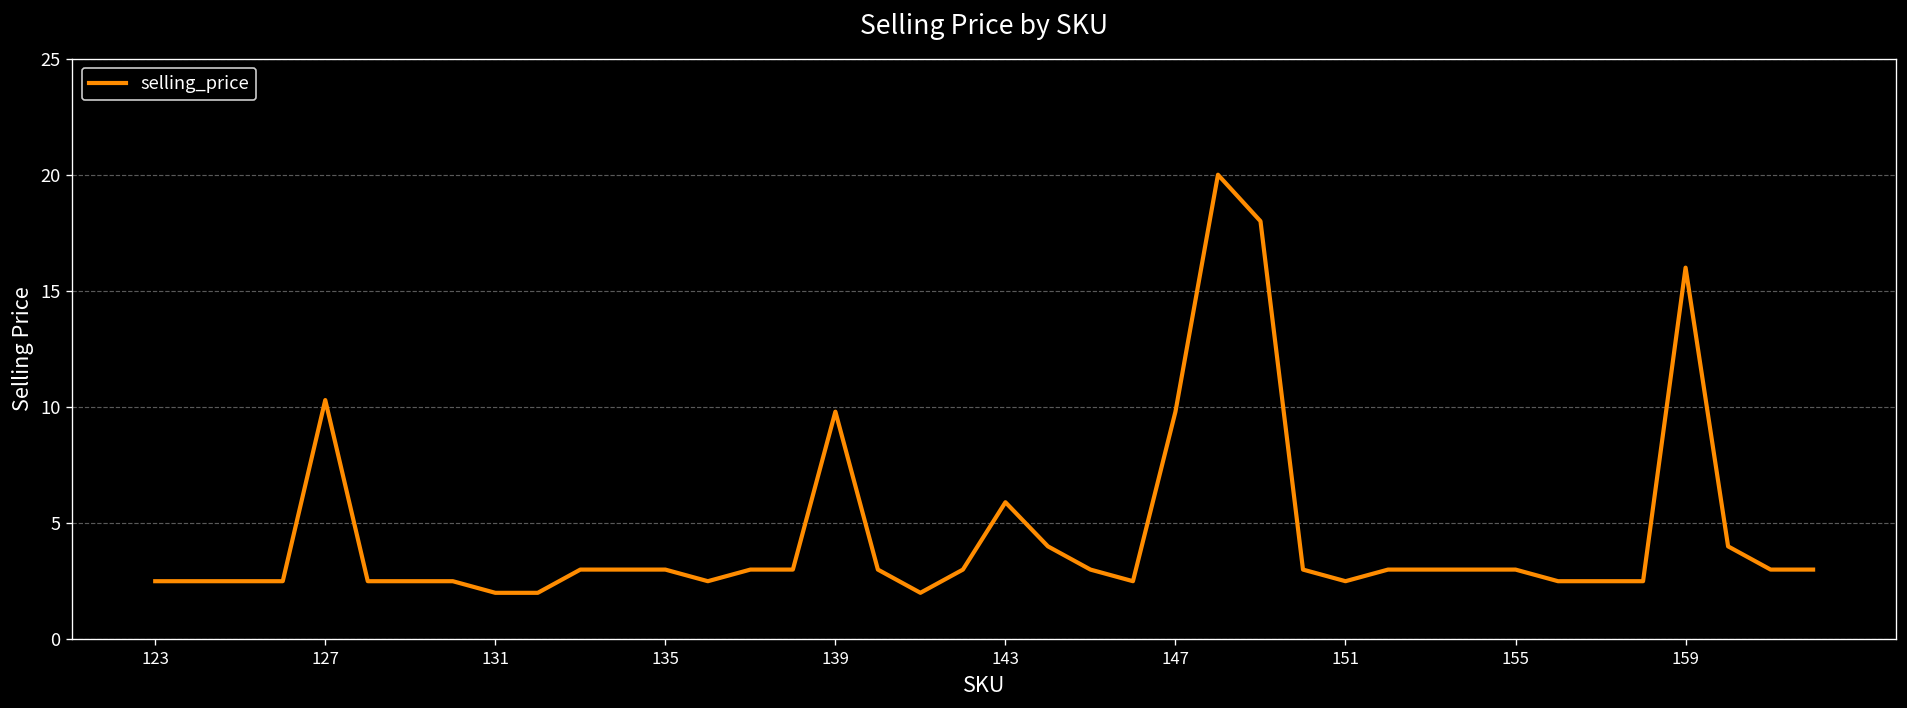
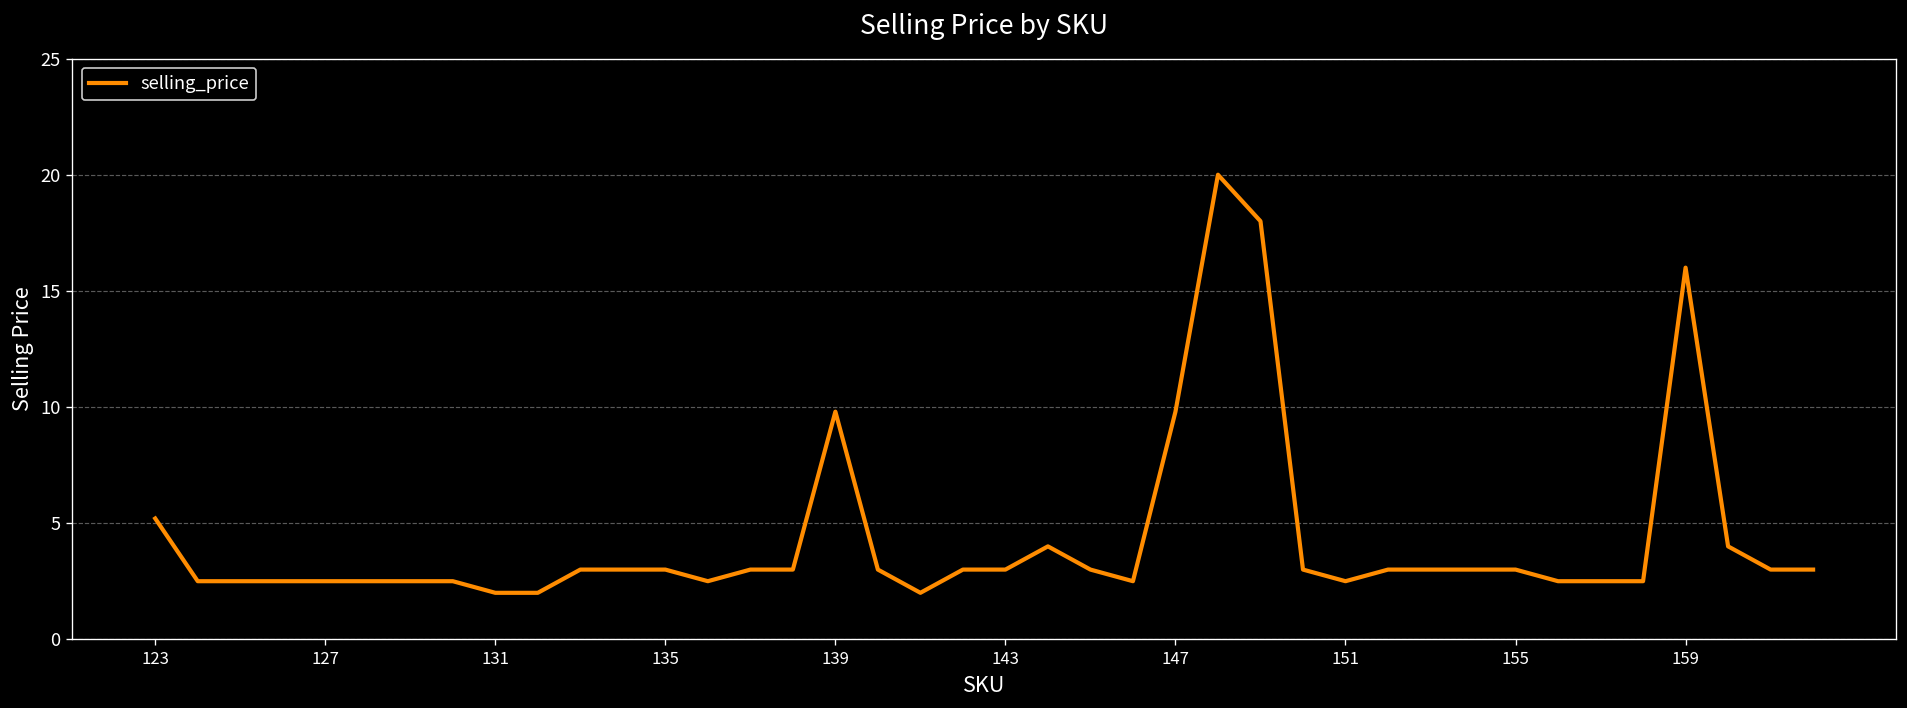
123: 2.5 -> 5.2
127: 10.3 -> 2.5
143: 5.9 -> 3.0
